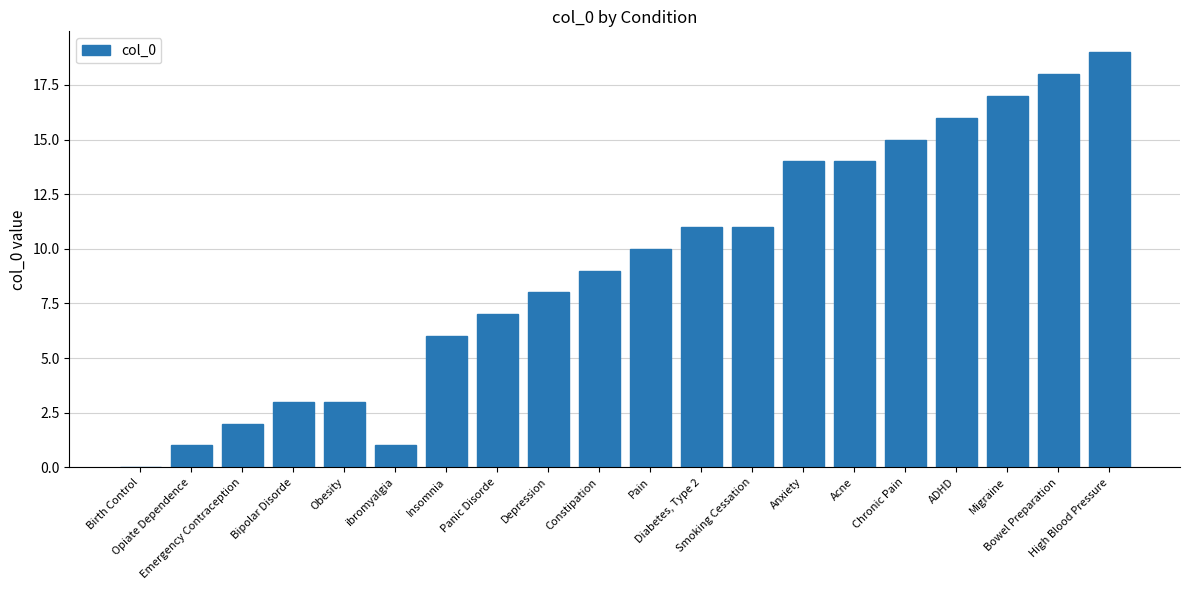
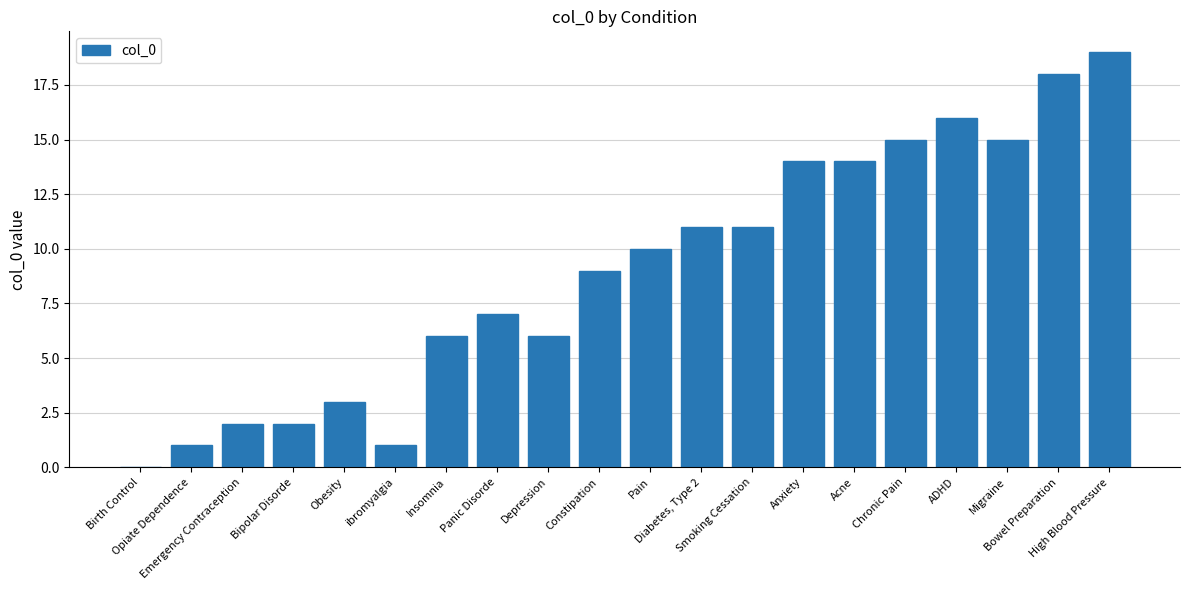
Bipolar Disorde: 3 -> 2
Depression: 8 -> 6
Migraine: 17 -> 15
